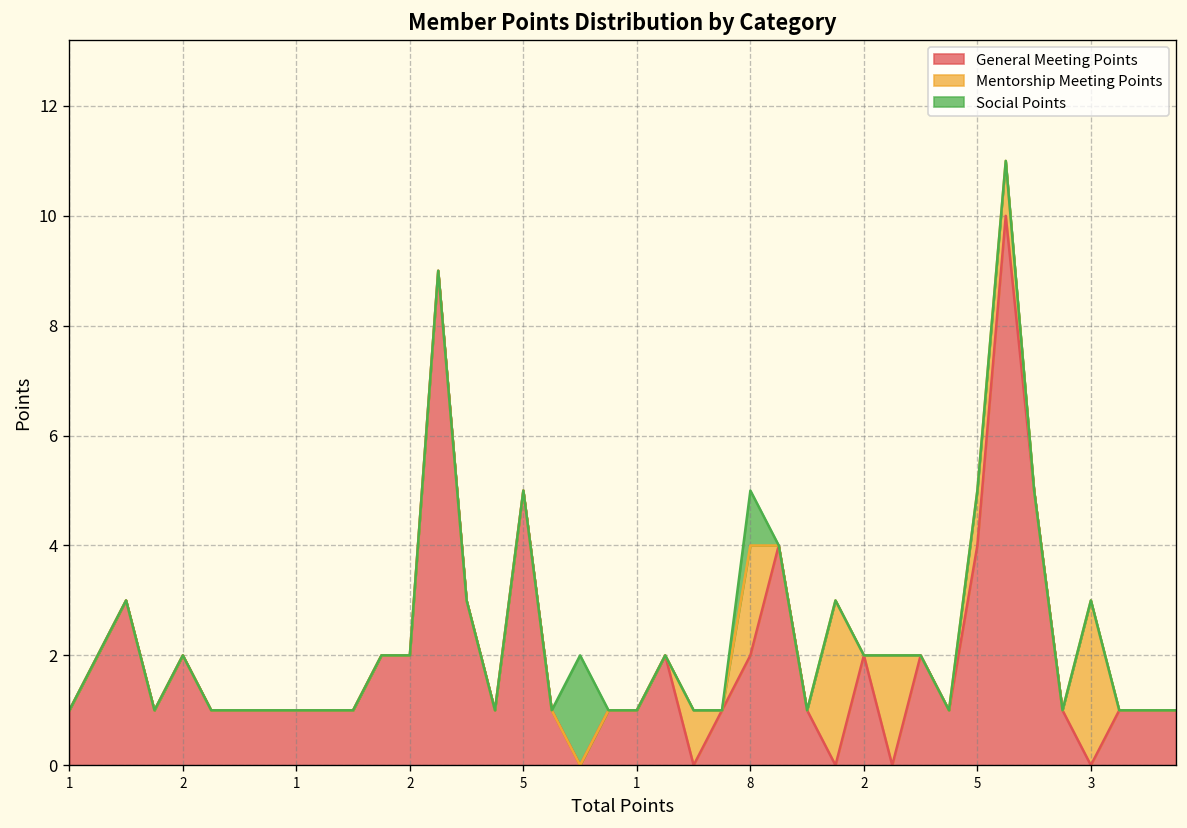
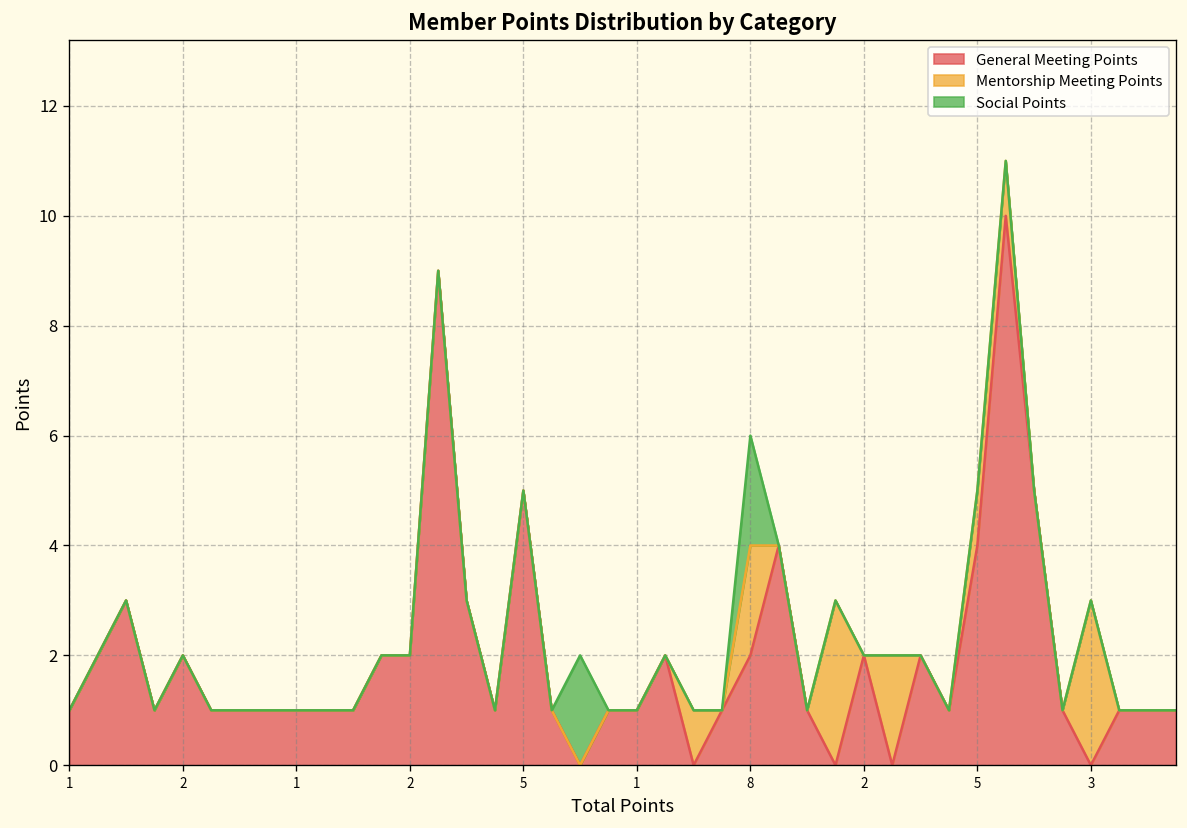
Social Points, 8: 1 -> 2
